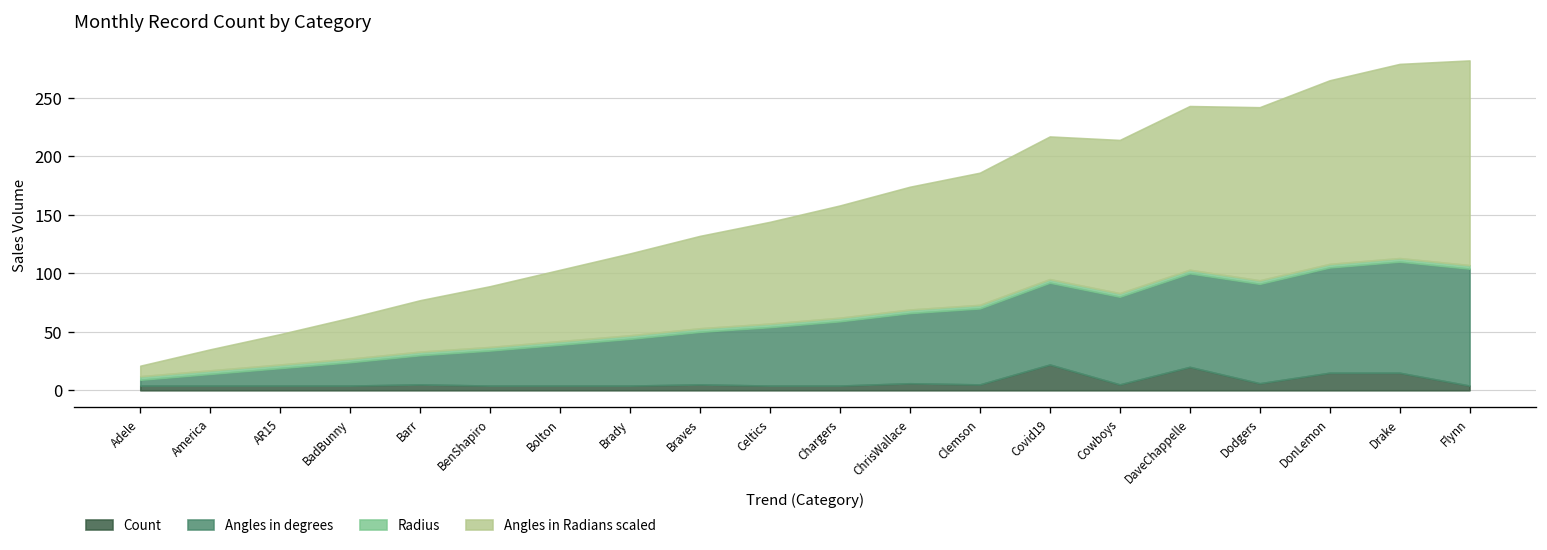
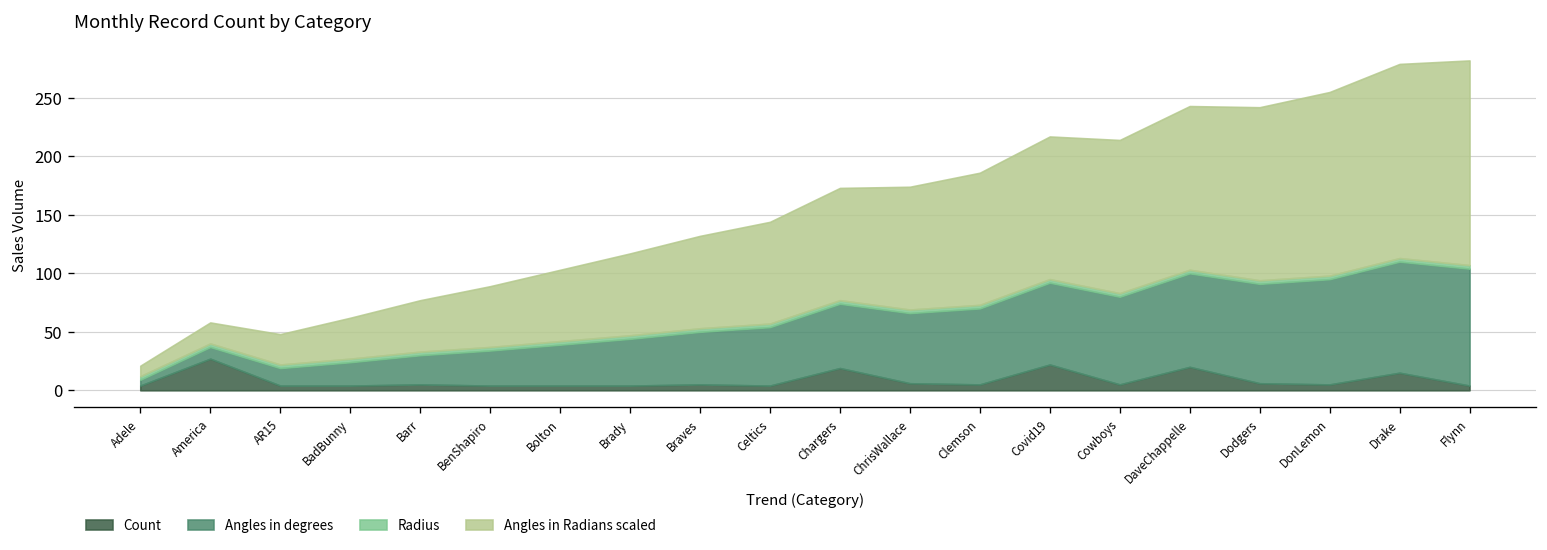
Count, America: 0 -> 30
Count, Chargers: 0 -> 20
Count, DonLemon: 20 -> 10
